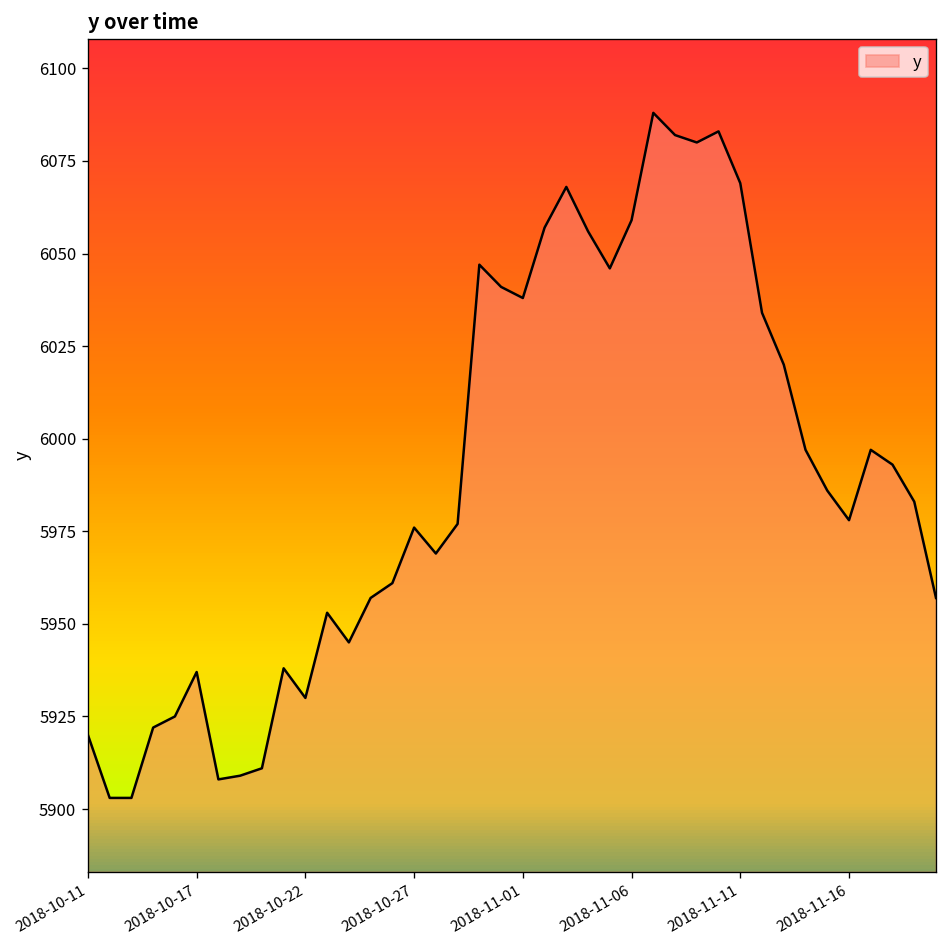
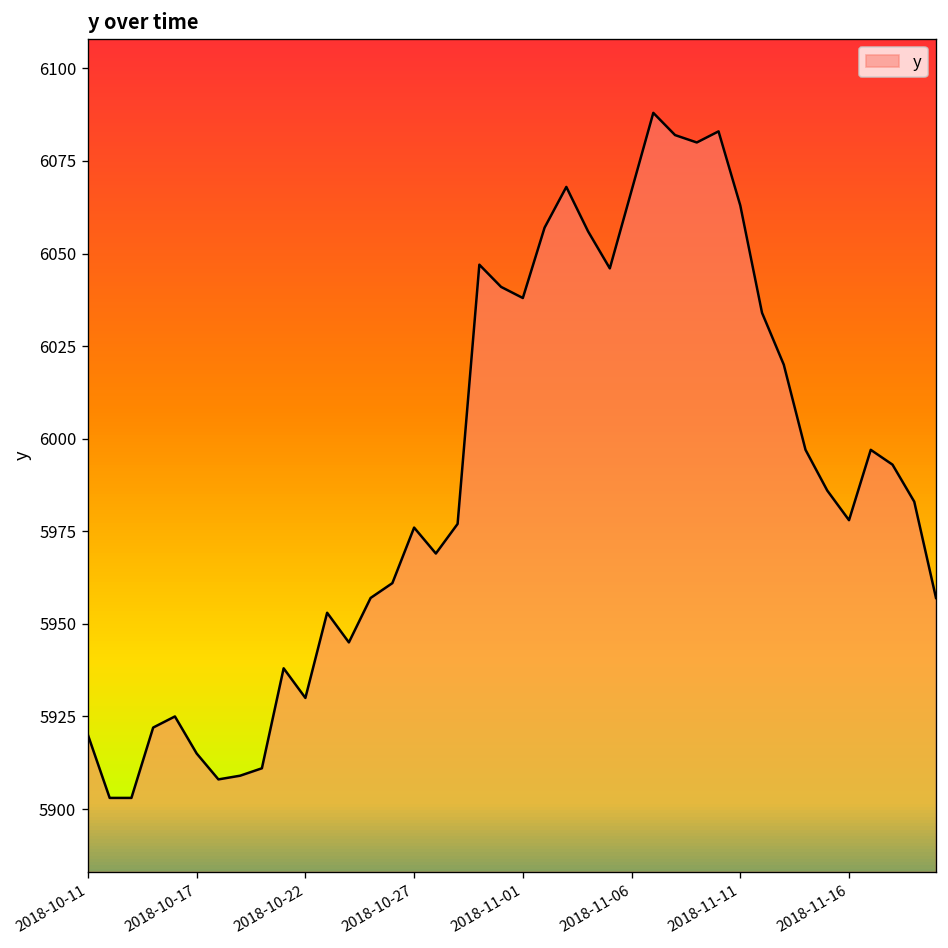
2018-10-17: 5937 -> 5915
2018-11-06: 6059 -> 6067
2018-11-11: 6069 -> 6063
